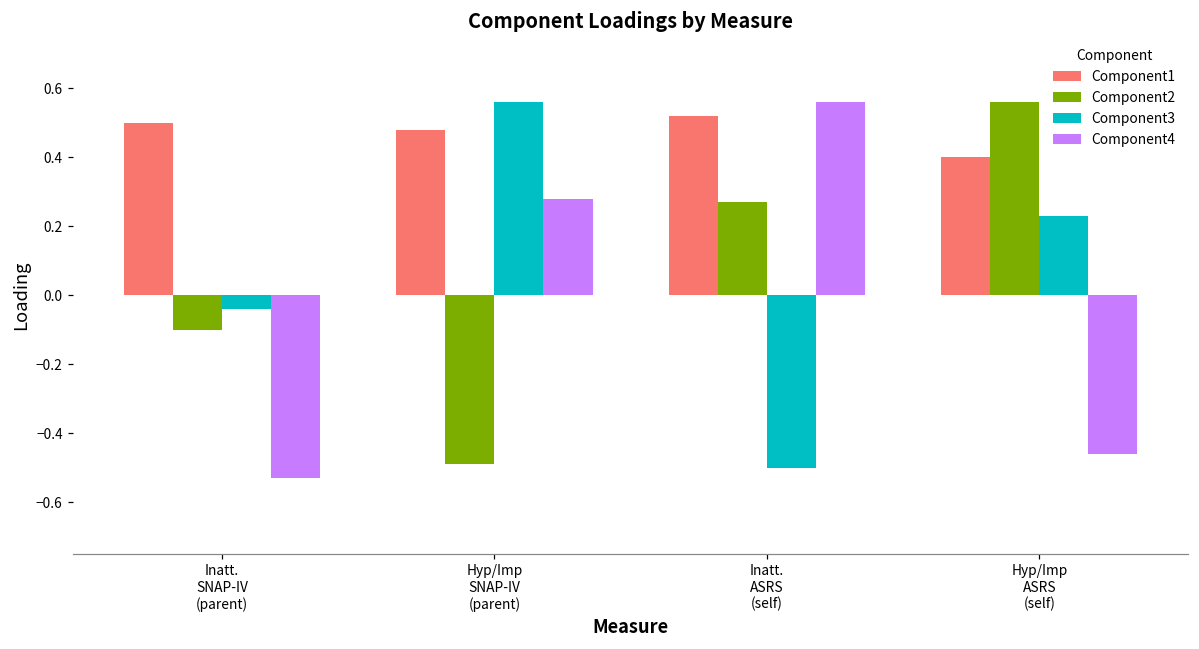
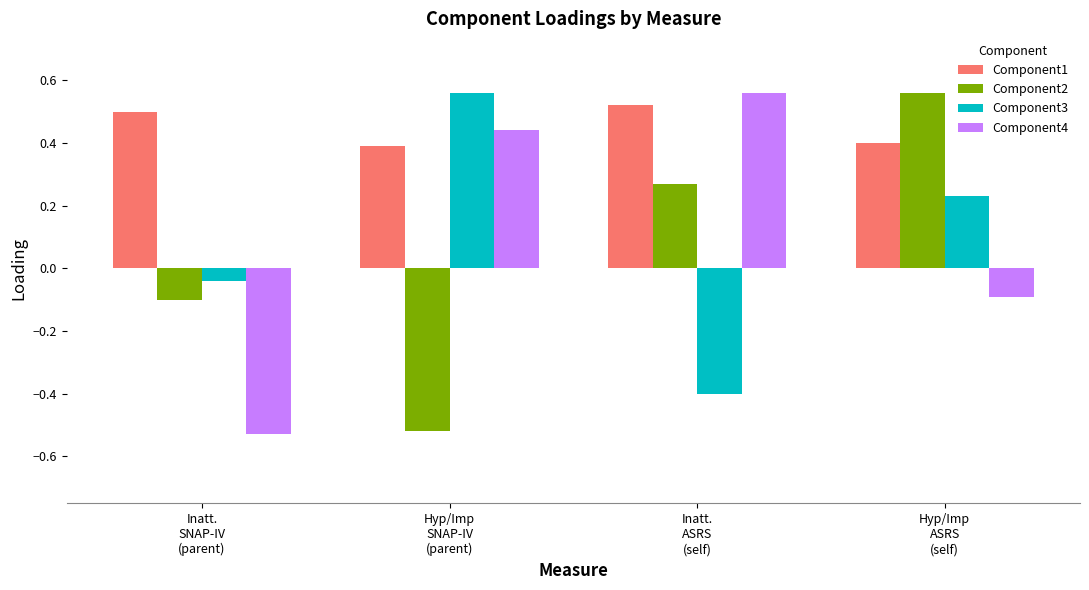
Component1, Hyp/Imp SNAP-IV (parent): 0.48 -> 0.39
Component2, Hyp/Imp SNAP-IV (parent): -0.49 -> -0.52
Component4, Hyp/Imp SNAP-IV (parent): 0.28 -> 0.44
Component3, Inatt. ASRS (self): -0.5 -> -0.4
Component4, Hyp/Imp ASRS (self): -0.46 -> -0.09
